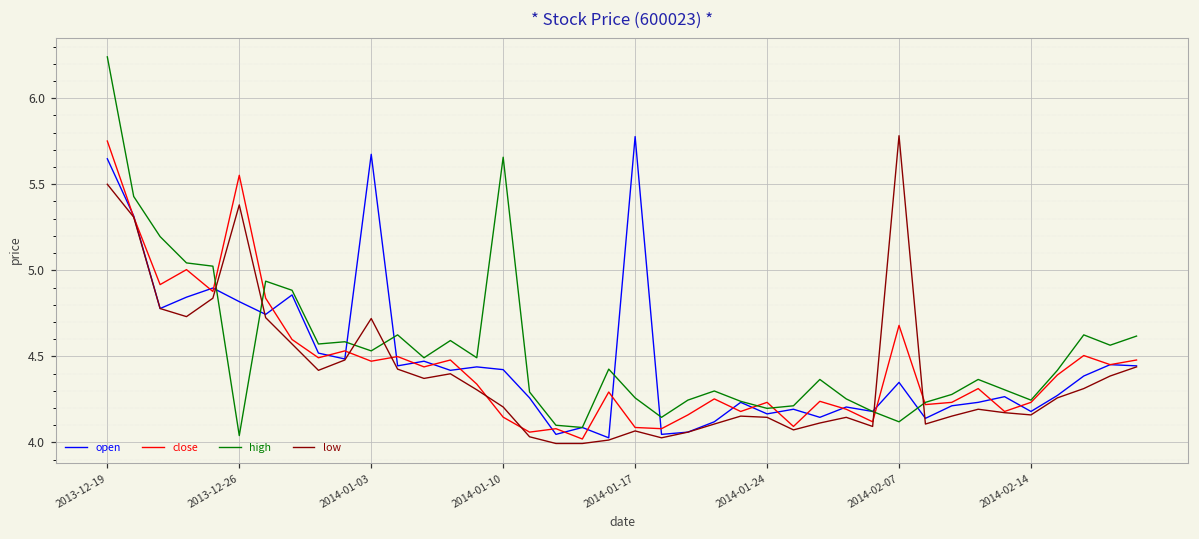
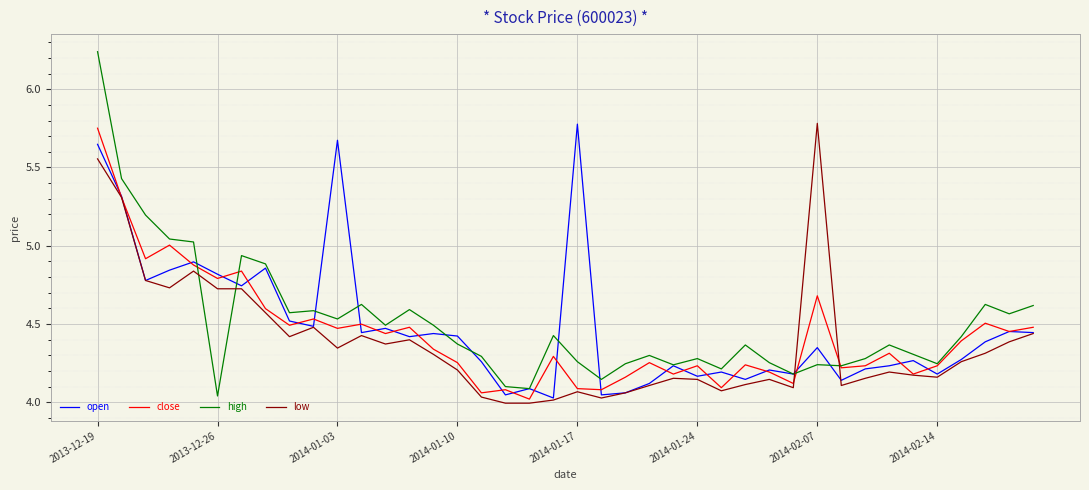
low, 2013-12-19: 5.50 -> 5.56
close, 2013-12-26: 5.55 -> 4.79
low, 2013-12-26: 5.38 -> 4.73
low, 2014-01-03: 4.72 -> 4.35
close, 2014-01-10: 4.15 -> 4.25
high, 2014-01-10: 5.66 -> 4.37
high, 2014-01-24: 4.20 -> 4.28
high, 2014-02-07: 4.12 -> 4.24
